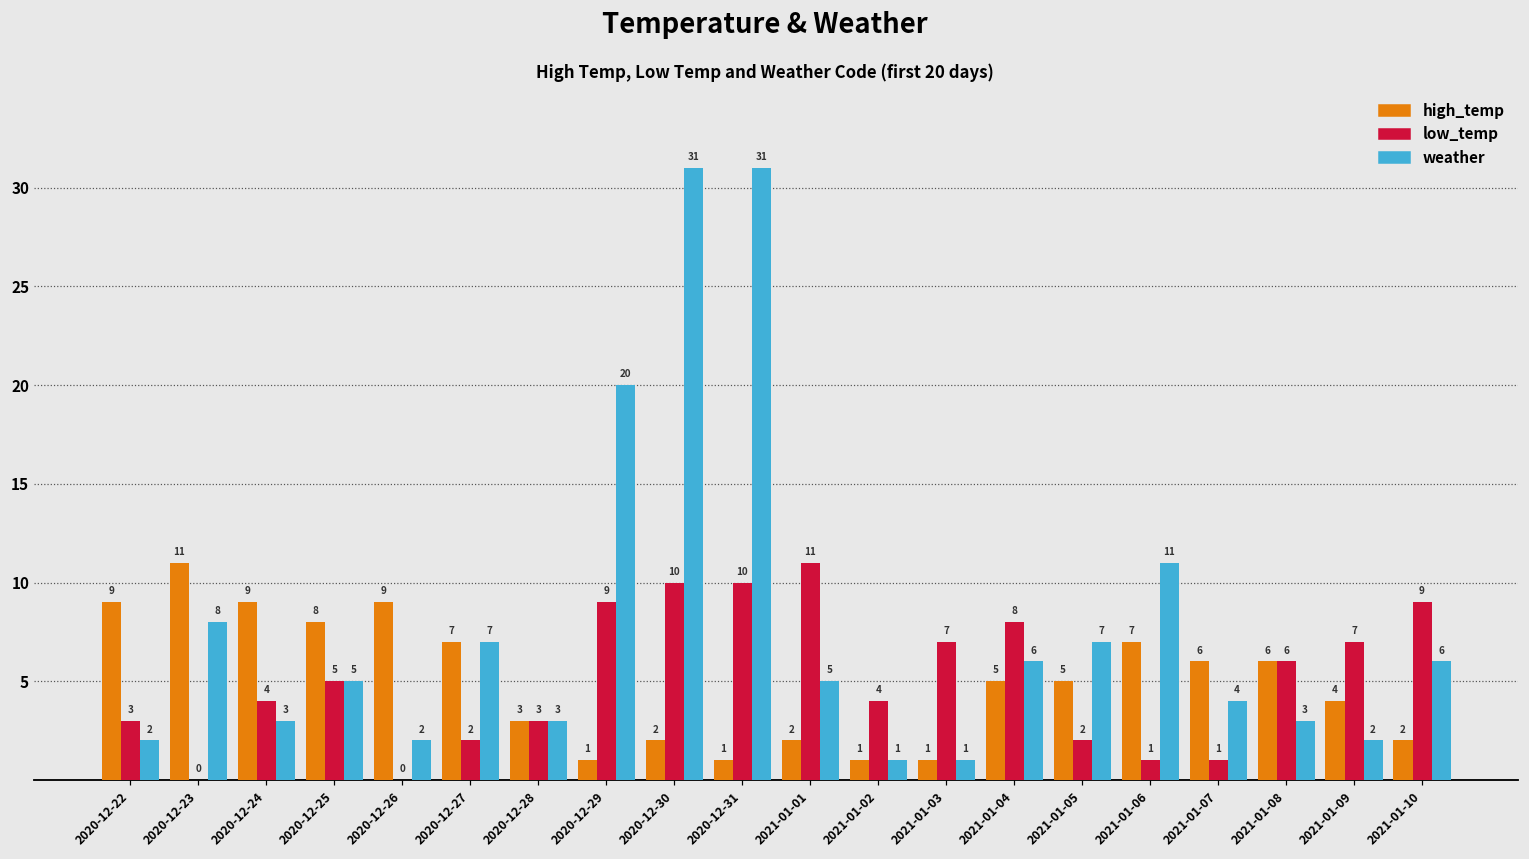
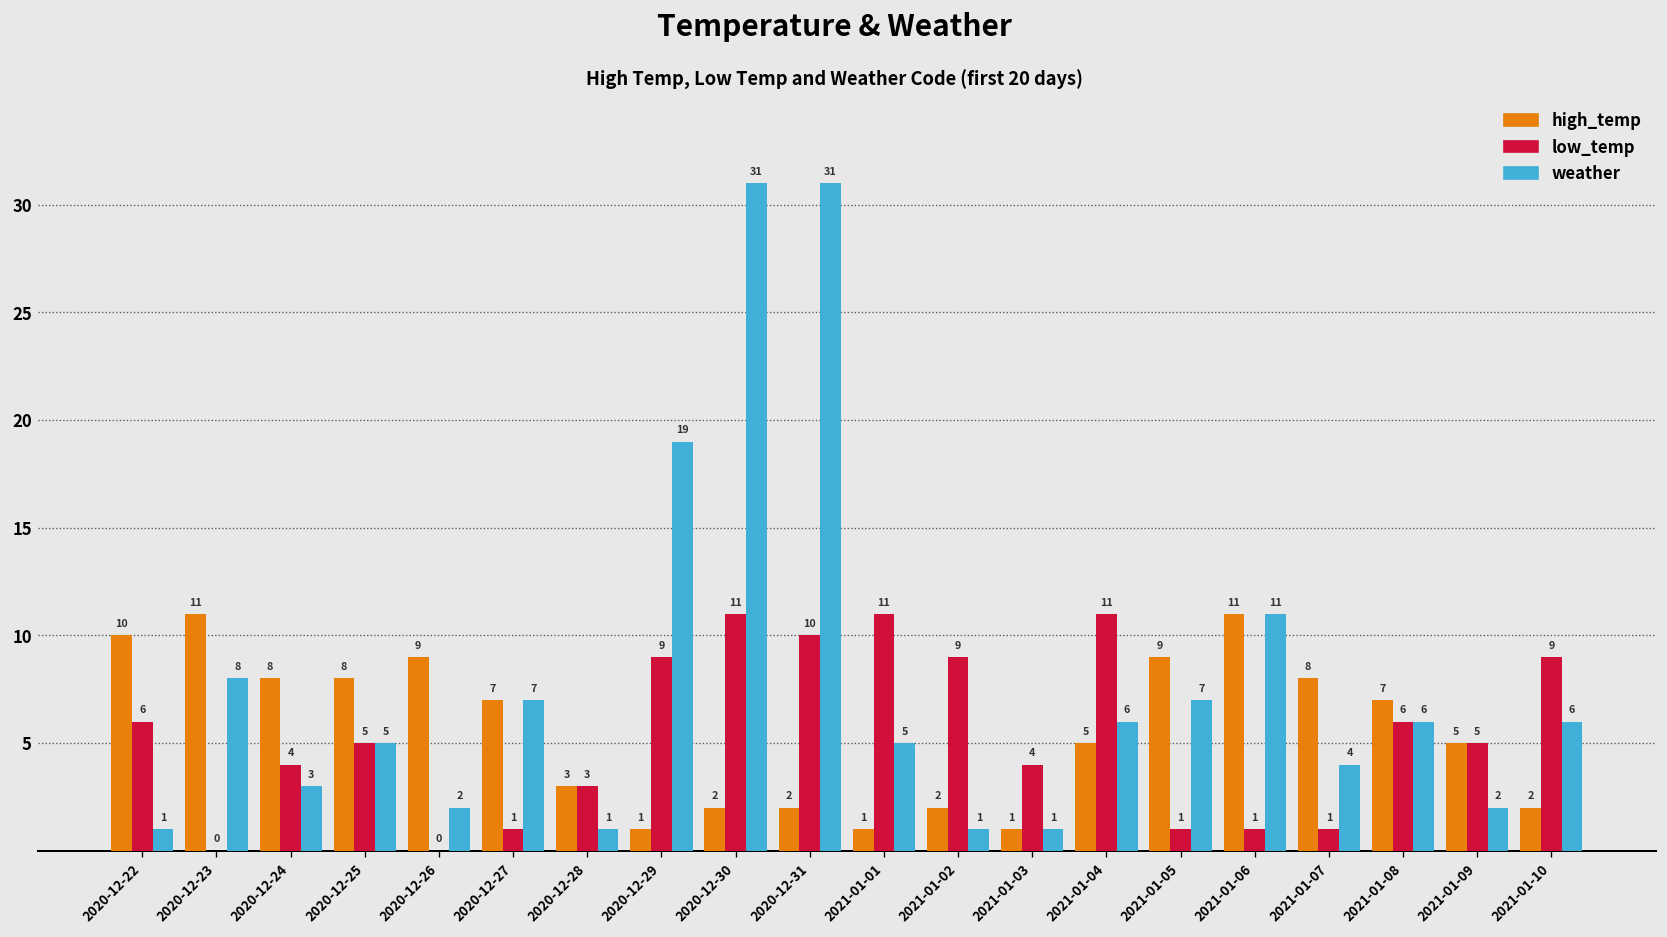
high_temp, 2020-12-22: 9 -> 10
low_temp, 2020-12-22: 3 -> 6
weather, 2020-12-22: 2 -> 1
high_temp, 2020-12-24: 9 -> 8
low_temp, 2020-12-27: 2 -> 1
weather, 2020-12-28: 3 -> 1
weather, 2020-12-29: 20 -> 19
low_temp, 2020-12-30: 10 -> 11
high_temp, 2020-12-31: 1 -> 2
high_temp, 2021-01-01: 2 -> 1
high_temp, 2021-01-02: 1 -> 2
low_temp, 2021-01-02: 4 -> 9
low_temp, 2021-01-03: 7 -> 4
low_temp, 2021-01-04: 8 -> 11
high_temp, 2021-01-05: 5 -> 9
low_temp, 2021-01-05: 2 -> 1
high_temp, 2021-01-06: 7 -> 11
high_temp, 2021-01-07: 6 -> 8
high_temp, 2021-01-08: 6 -> 7
weather, 2021-01-08: 3 -> 6
high_temp, 2021-01-09: 4 -> 5
low_temp, 2021-01-09: 7 -> 5
